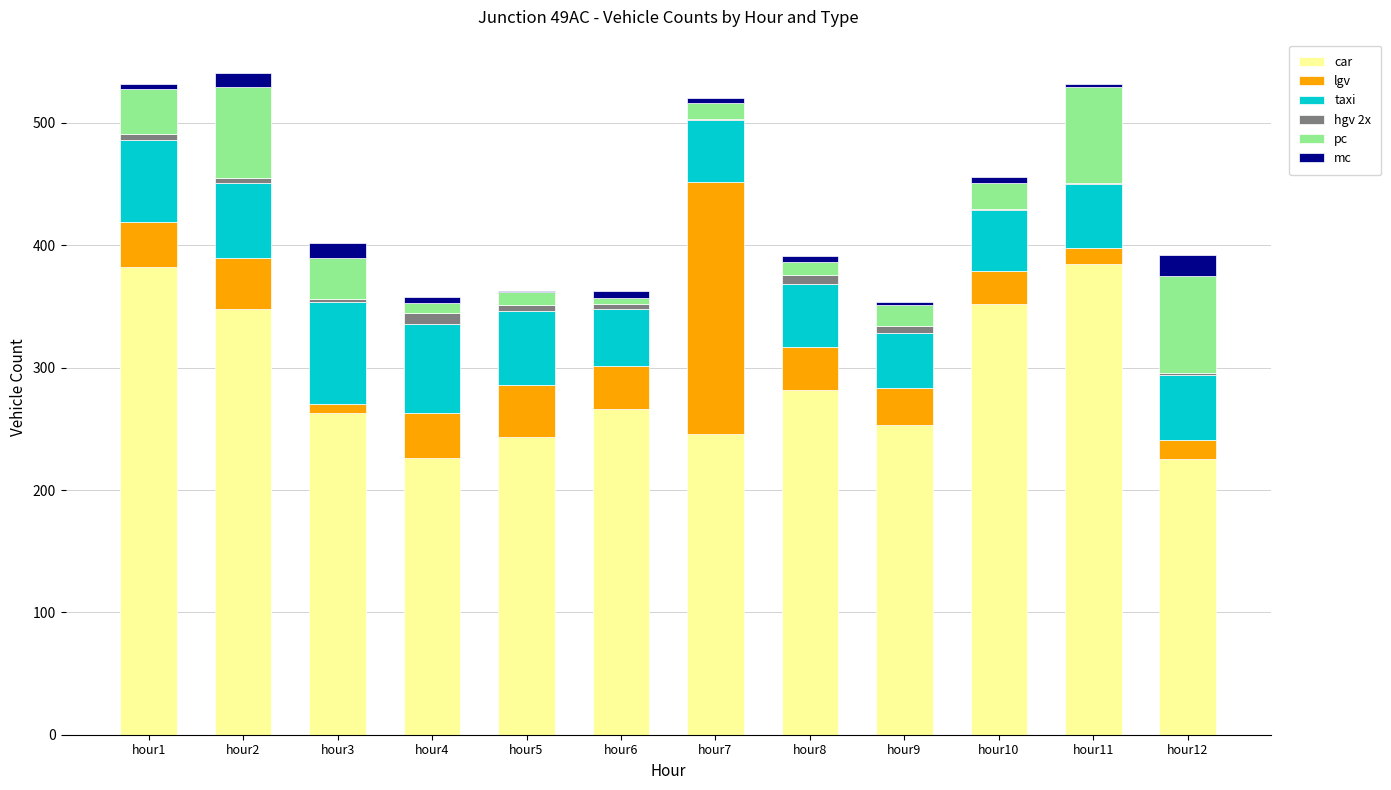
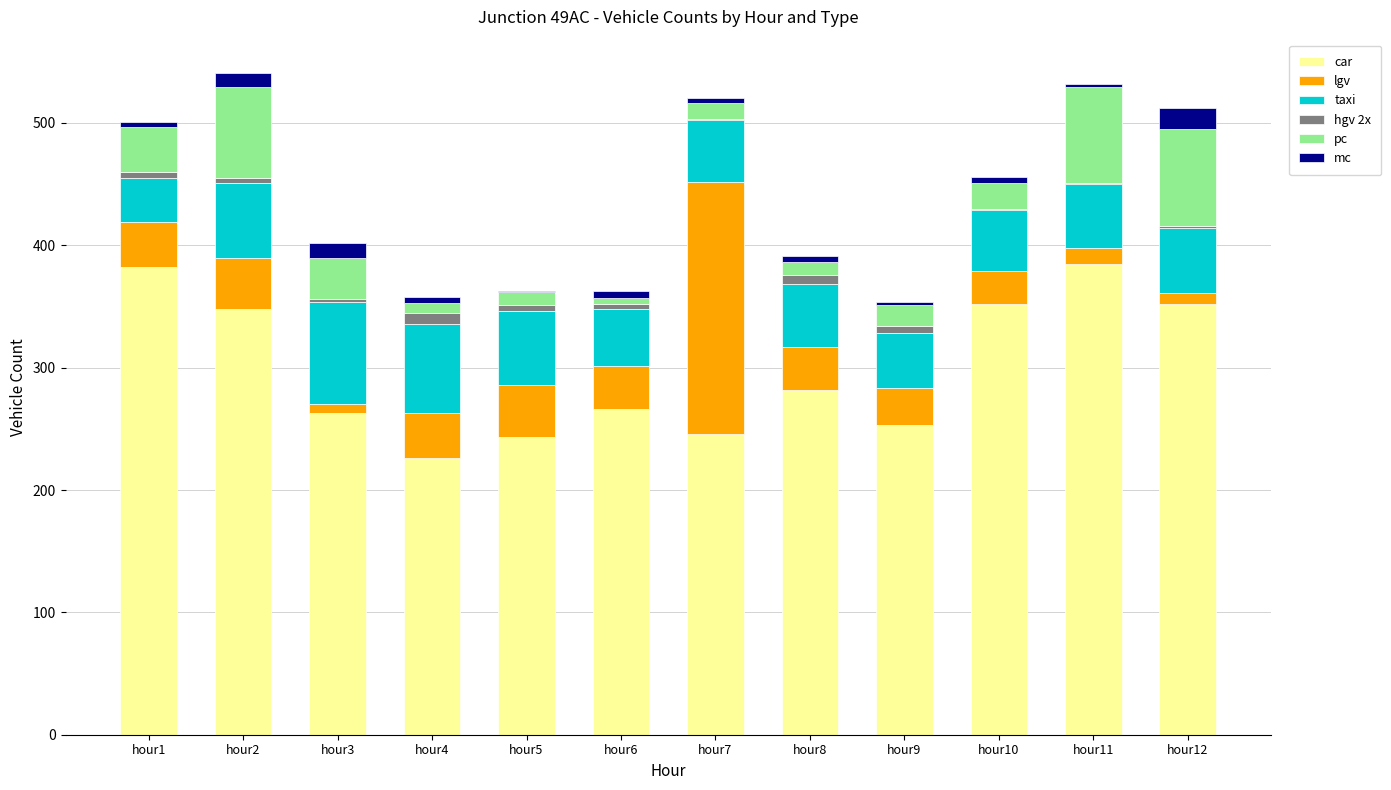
taxi, hour1: 67 -> 36
car, hour12: 225 -> 352
lgv, hour12: 16 -> 9
